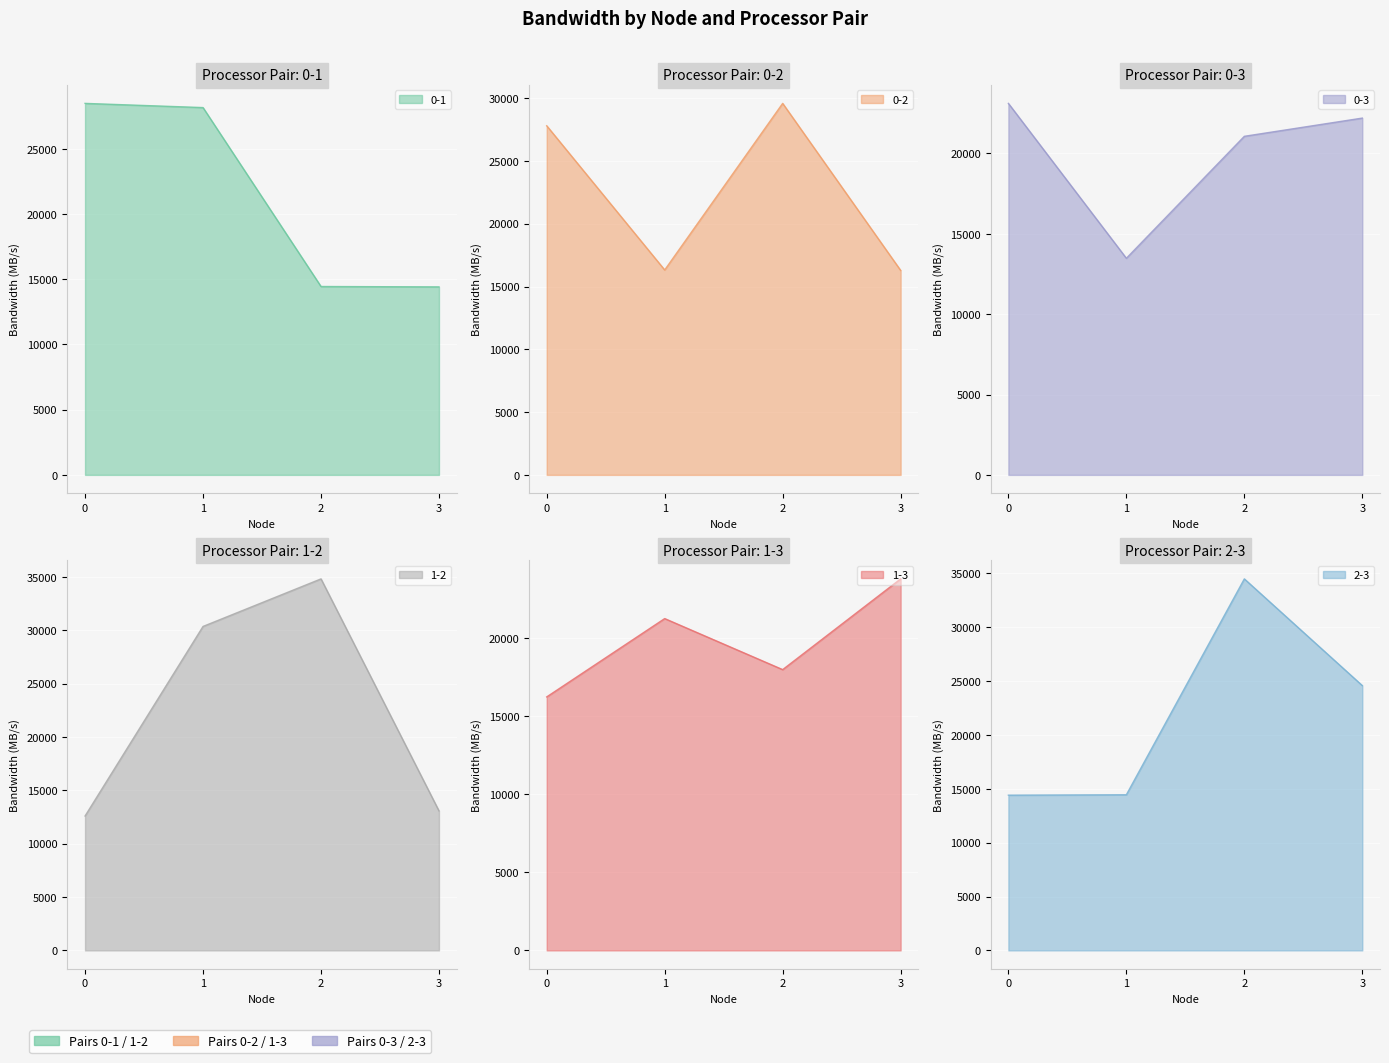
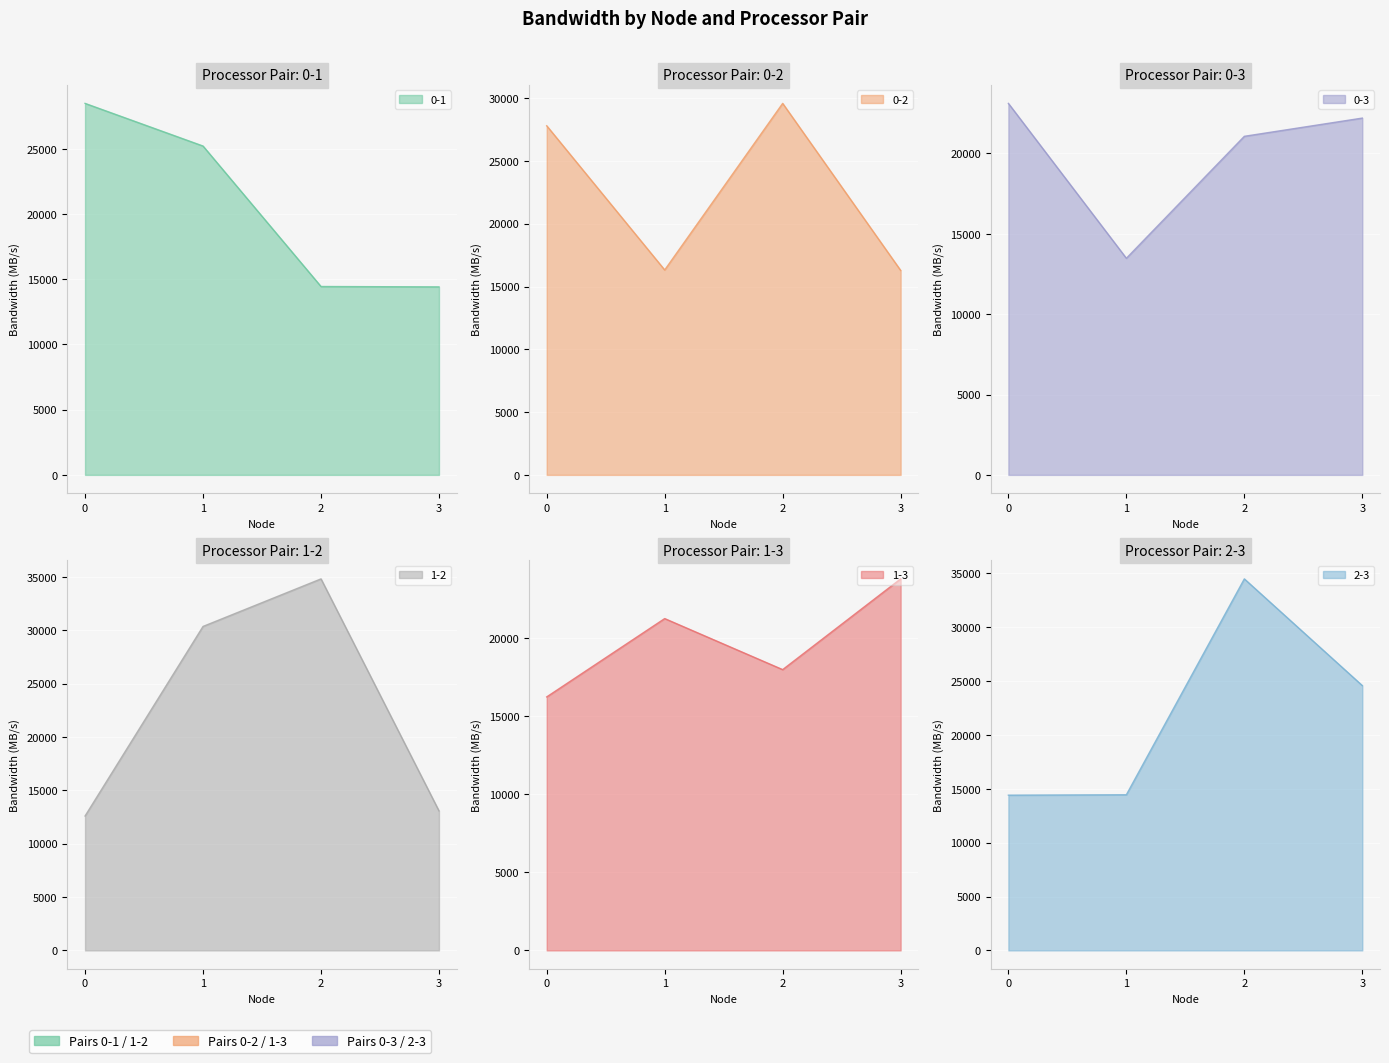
Processor Pair: 0-1, 1: 28200 -> 25200
